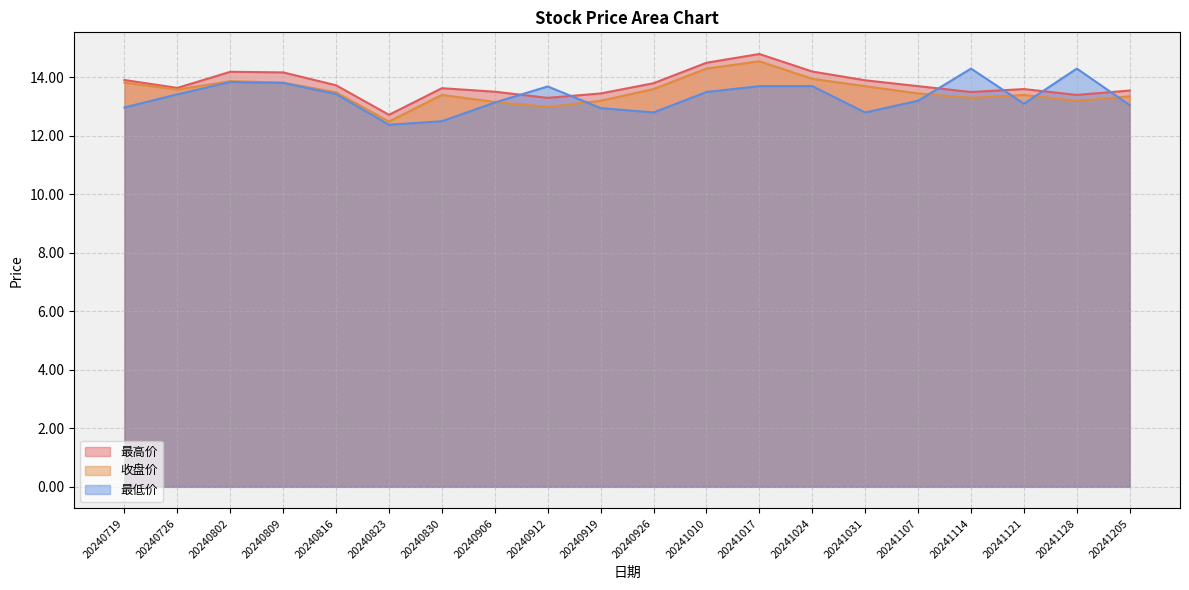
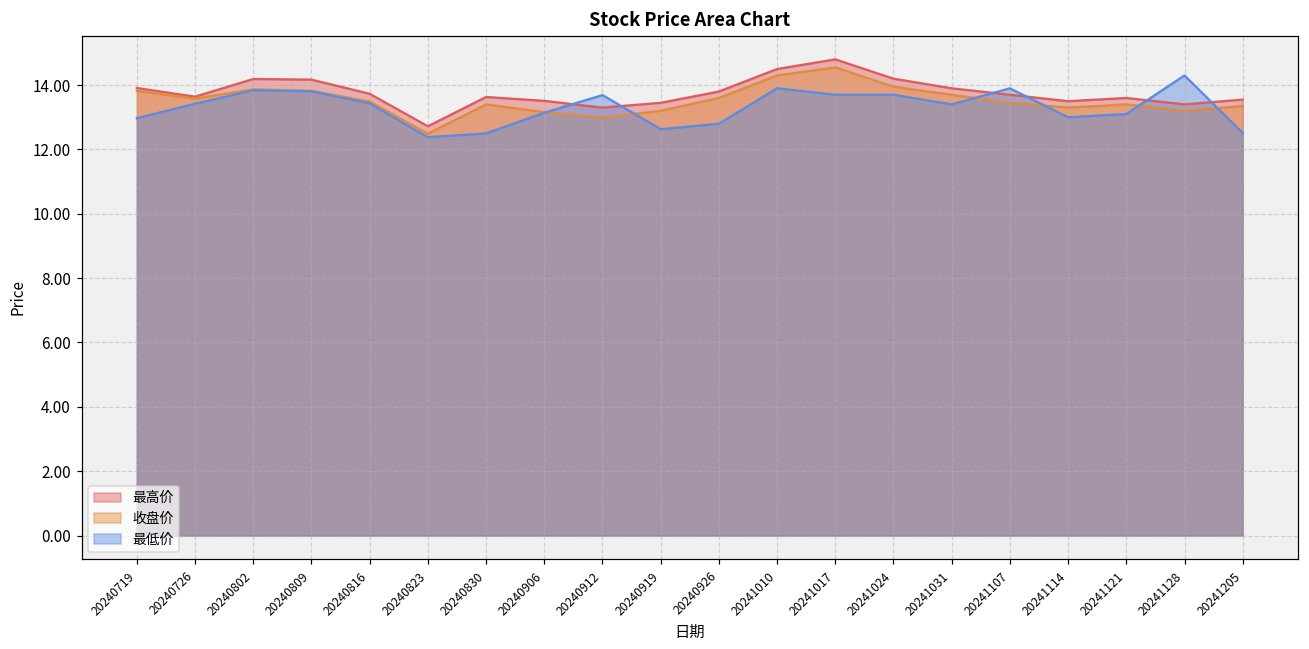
最低价, 20240919: 13.0 -> 12.6
最低价, 20241010: 13.5 -> 13.9
最低价, 20241031: 12.8 -> 13.4
最低价, 20241107: 13.2 -> 13.9
最低价, 20241114: 14.3 -> 13.0
最低价, 20241205: 13.1 -> 12.5
